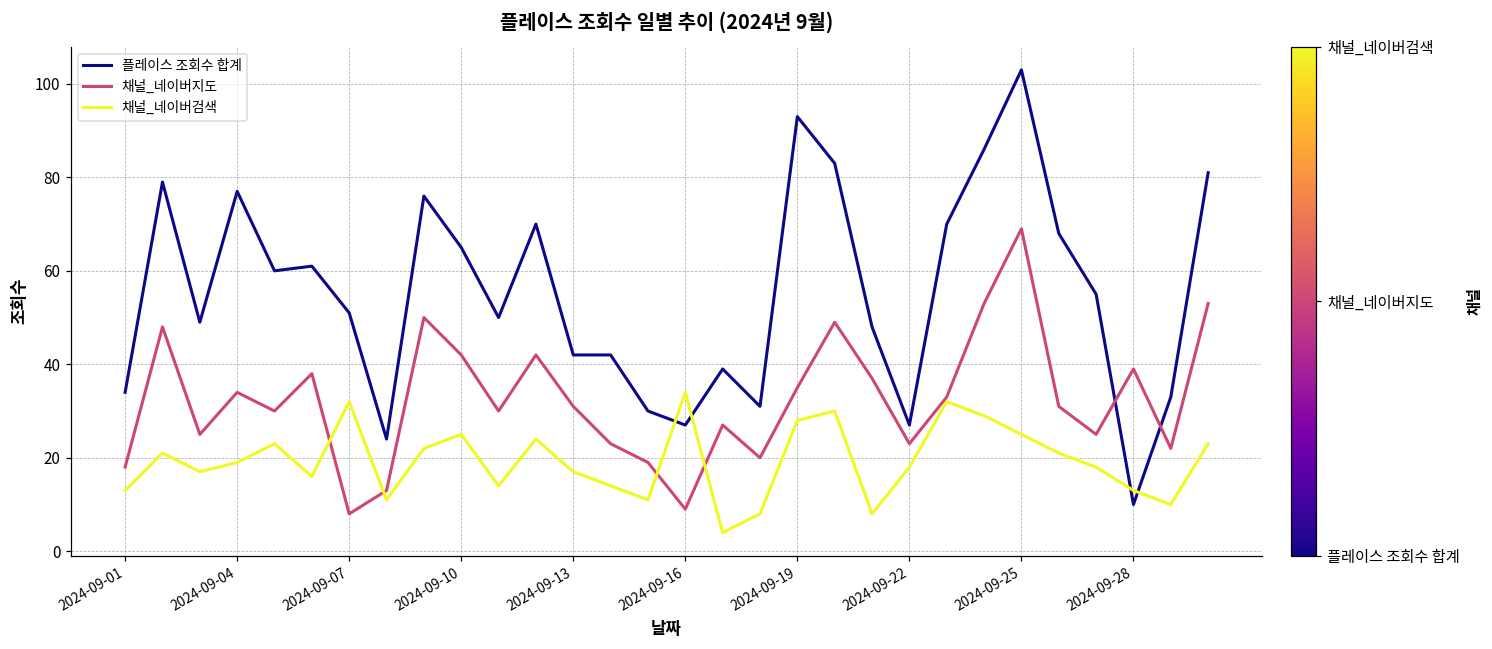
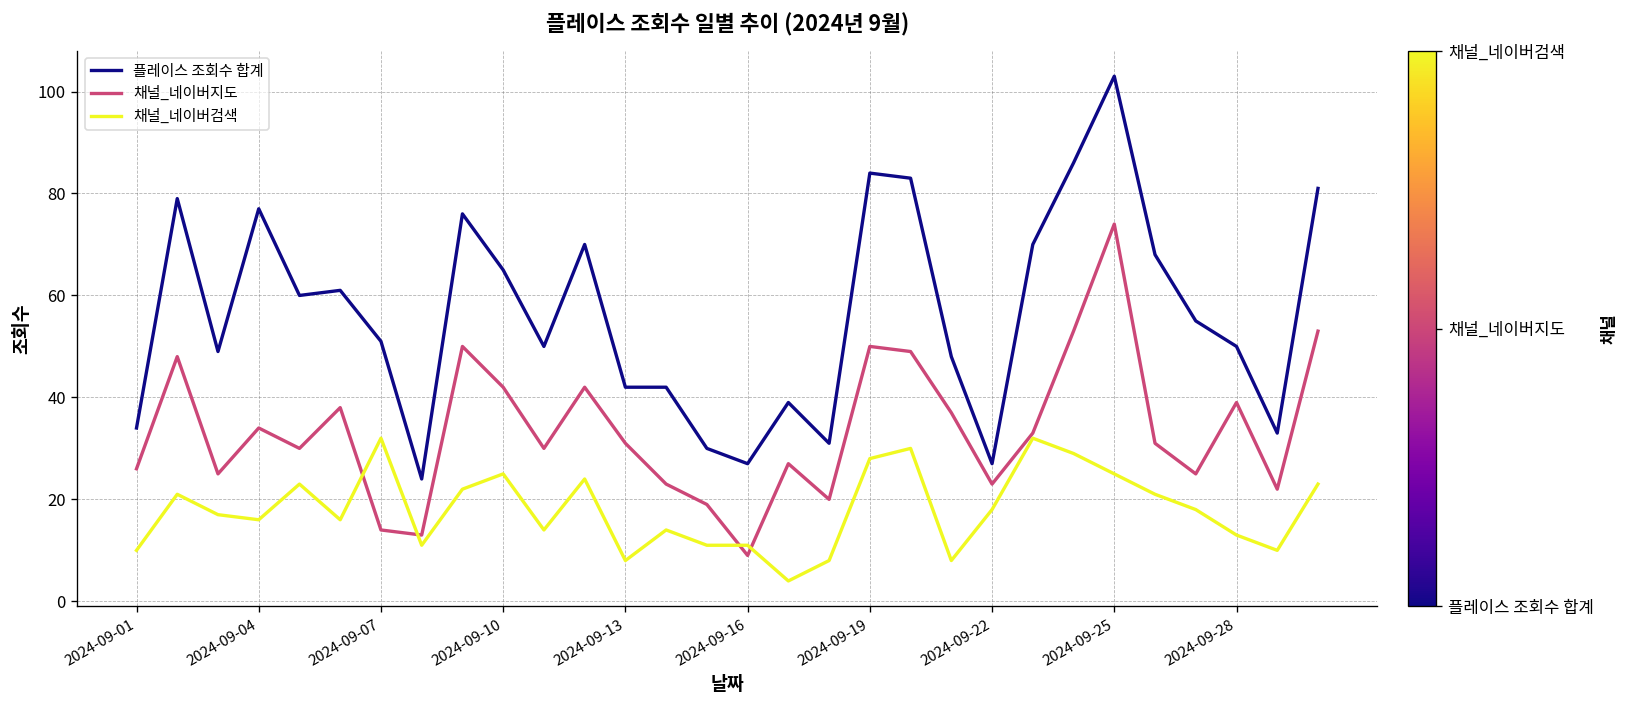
채널_네이버지도, 2024-09-01: 18 -> 26
채널_네이버검색, 2024-09-01: 13 -> 10
채널_네이버검색, 2024-09-04: 19 -> 16
채널_네이버지도, 2024-09-07: 8 -> 14
채널_네이버검색, 2024-09-13: 17 -> 8
채널_네이버검색, 2024-09-16: 34 -> 11
플레이스 조회수 합계, 2024-09-19: 93 -> 84
채널_네이버지도, 2024-09-19: 35 -> 50
채널_네이버지도, 2024-09-25: 69 -> 74
플레이스 조회수 합계, 2024-09-28: 10 -> 50
